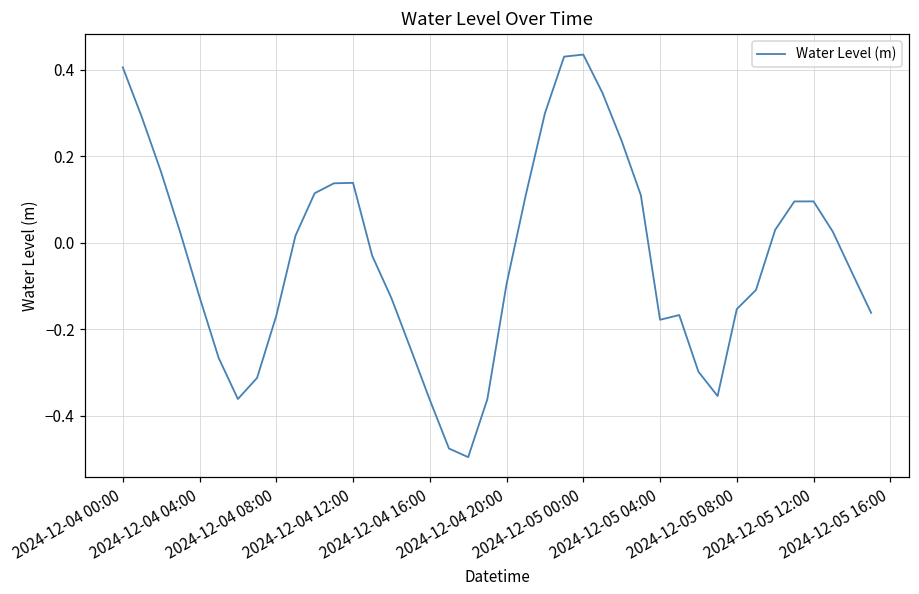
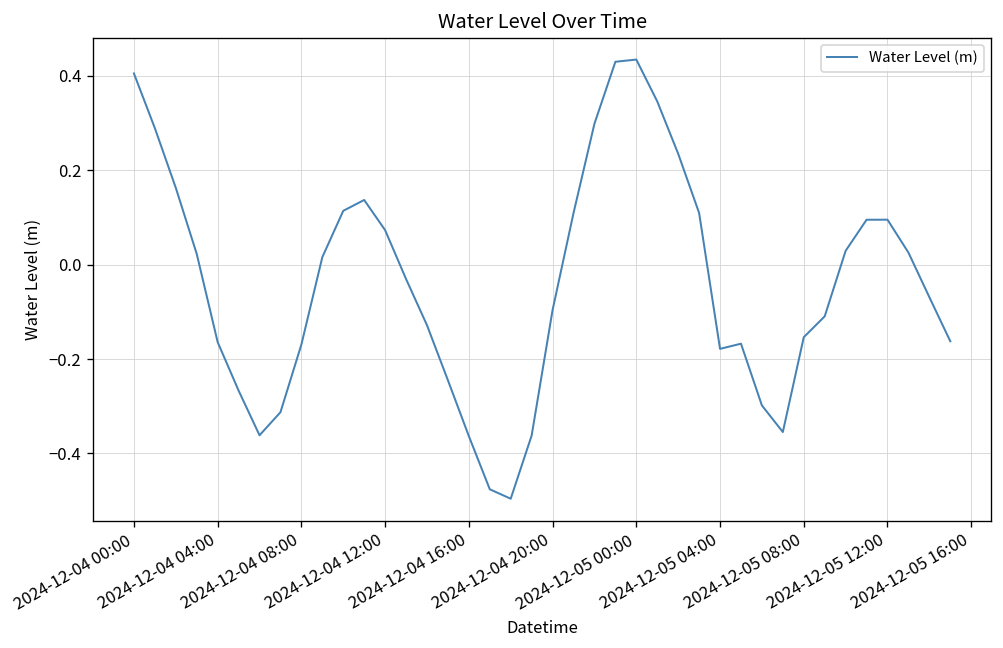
2024-12-04 04:00: -0.13 -> -0.16
2024-12-04 12:00: 0.14 -> 0.07
